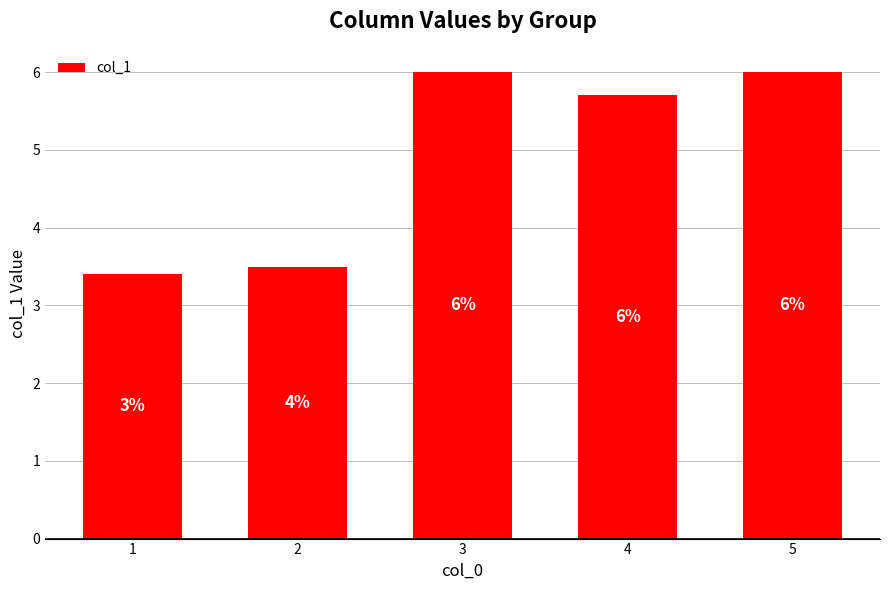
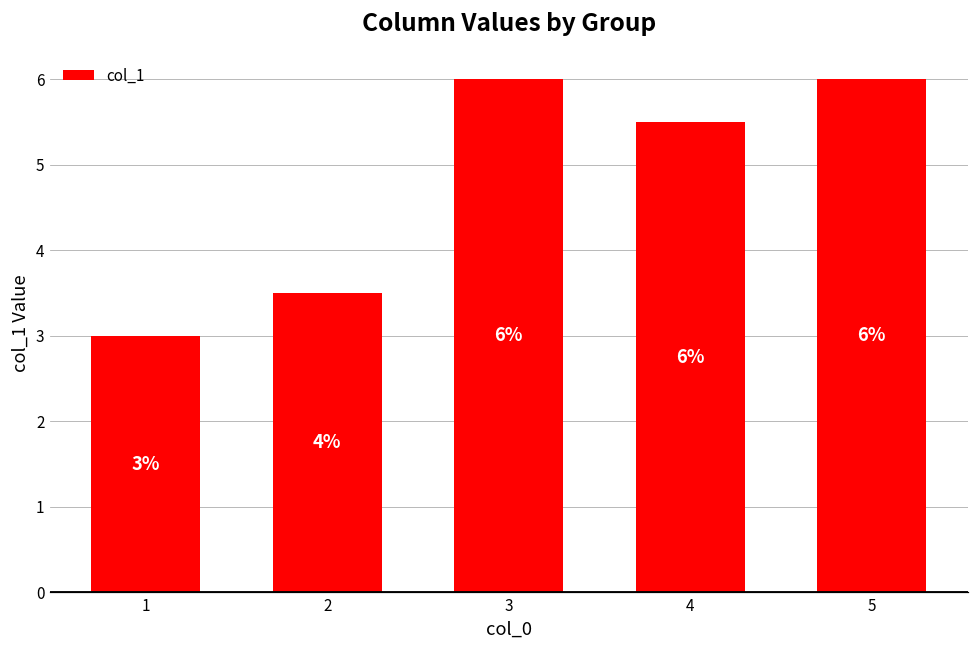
1: 3.4 -> 3.0
4: 5.7 -> 5.5
